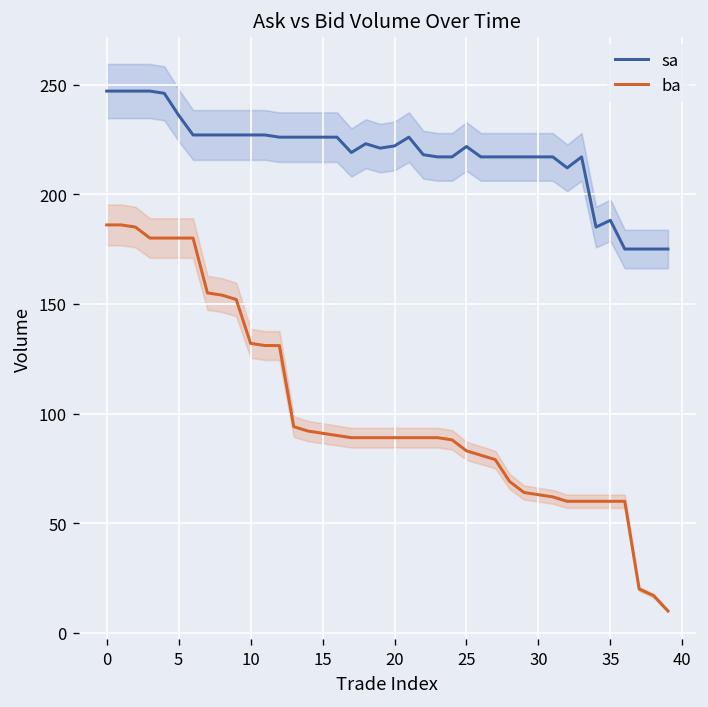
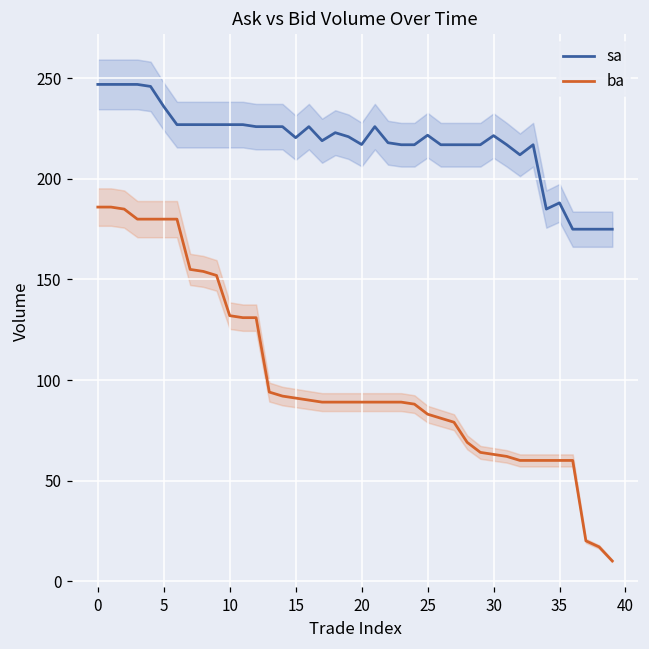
sa, 15: 226 -> 221
sa, 20: 222 -> 217
sa, 30: 217 -> 222
